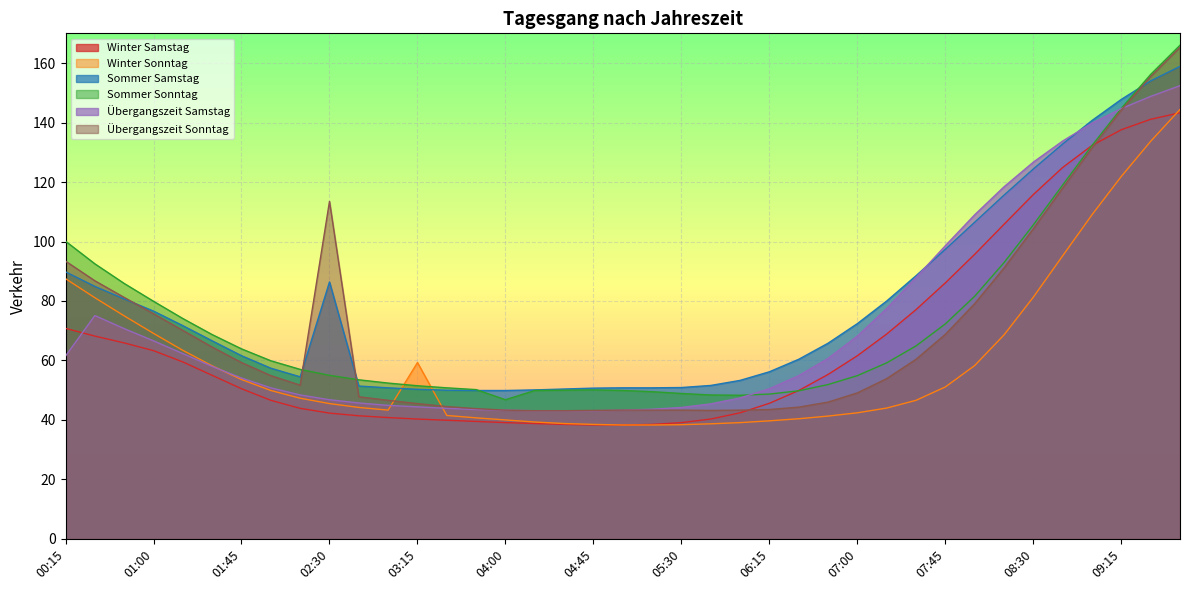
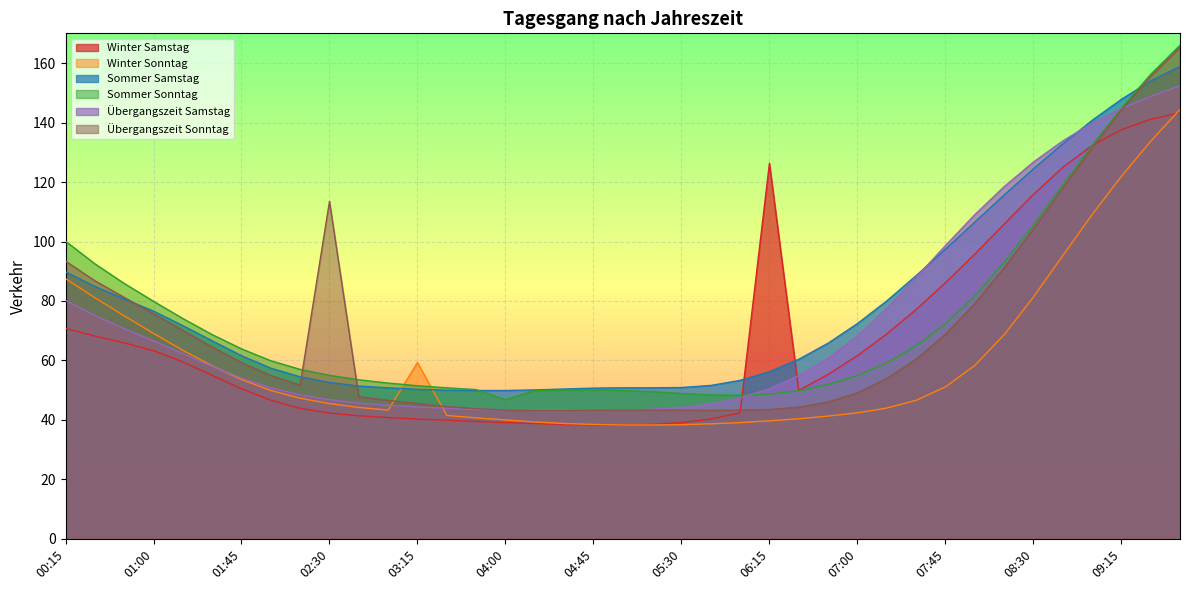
Übergangszeit Samstag, 00:15: 62 -> 80
Sommer Samstag, 02:30: 86 -> 53
Winter Samstag, 06:15: 46 -> 126
